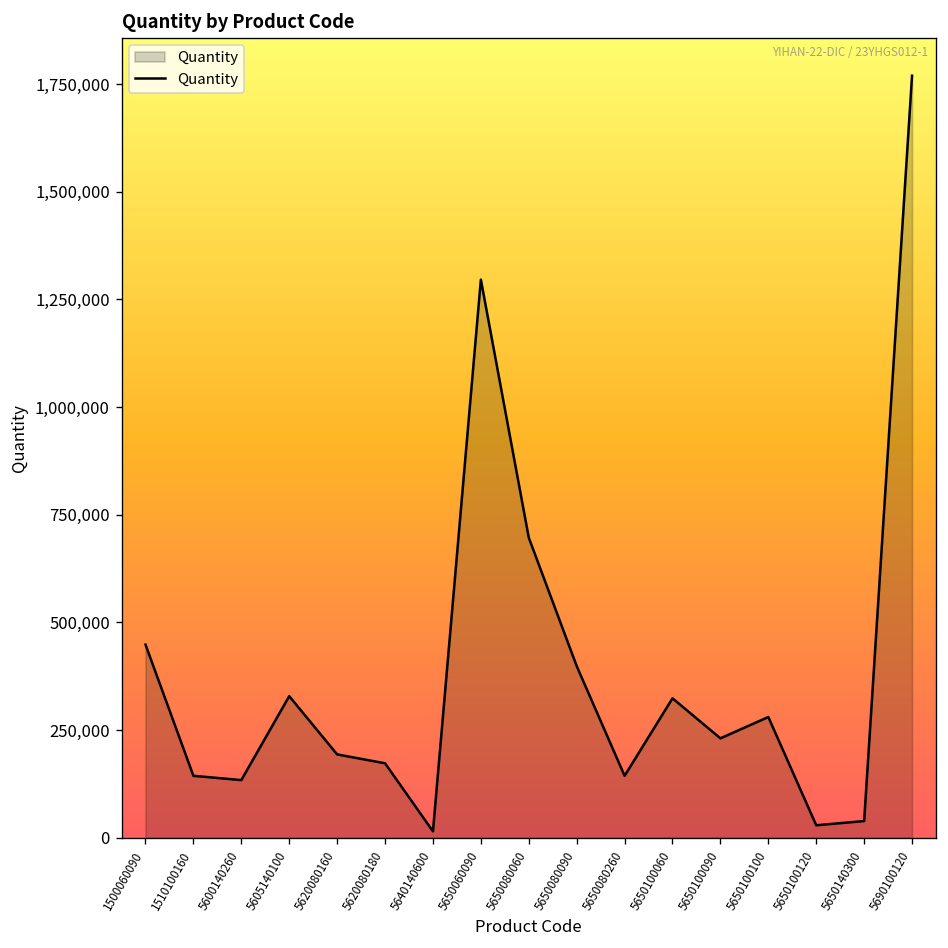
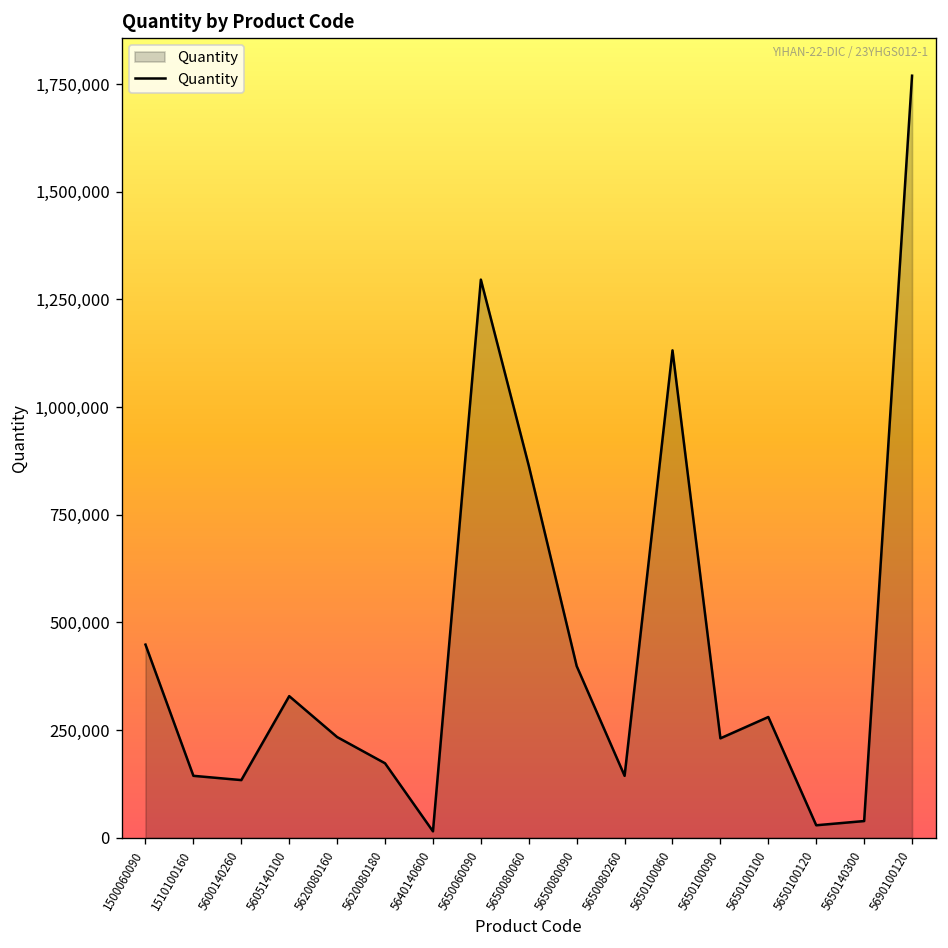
5620080160: 190,000 -> 230,000
5650080060: 700,000 -> 860,000
5650100060: 320,000 -> 1,130,000
